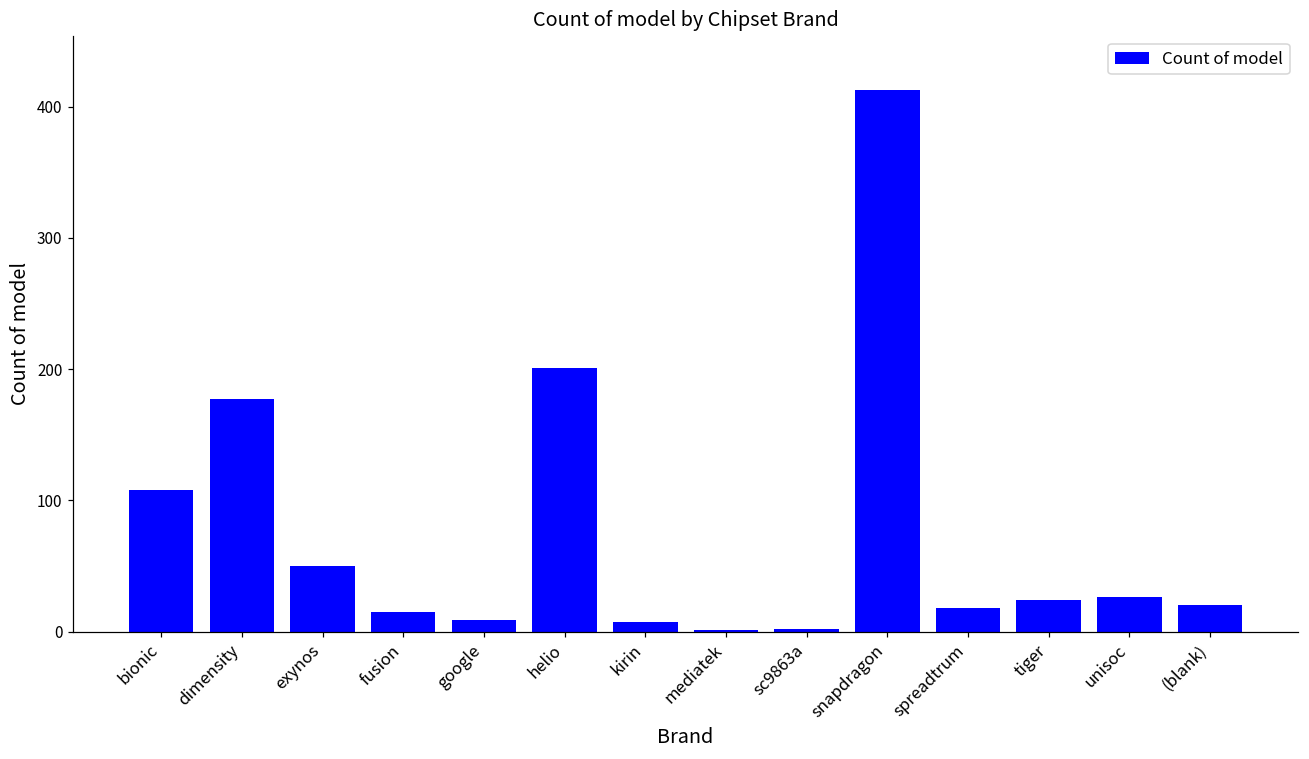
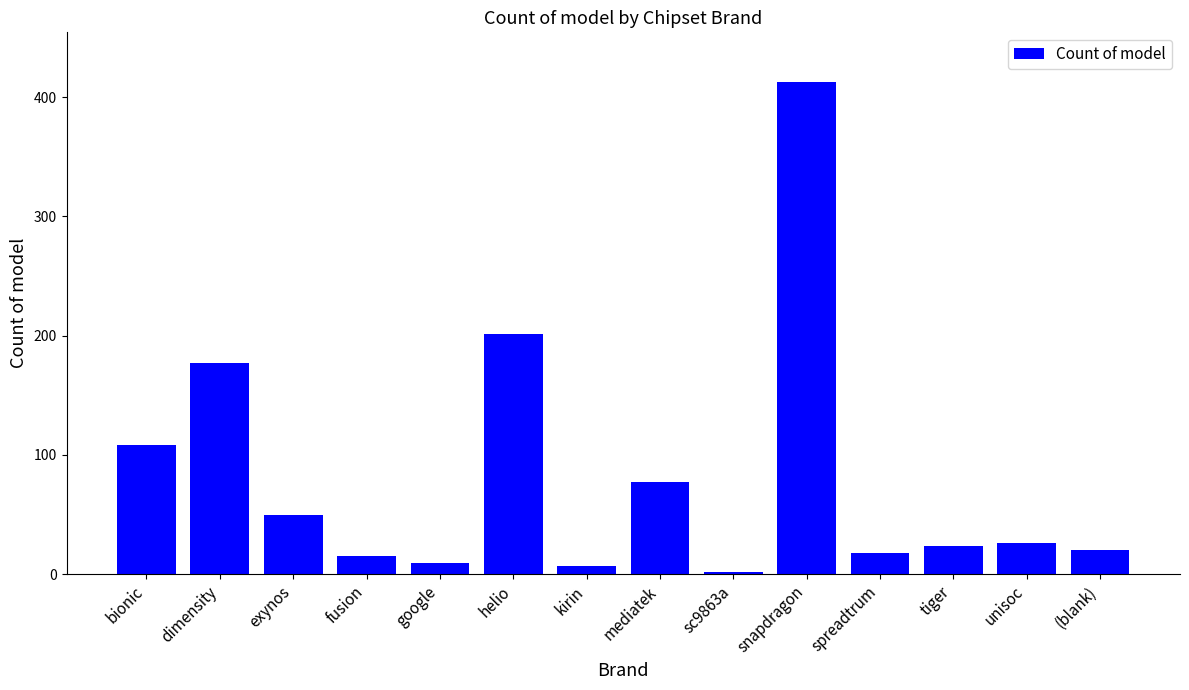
mediatek: 1 -> 77
